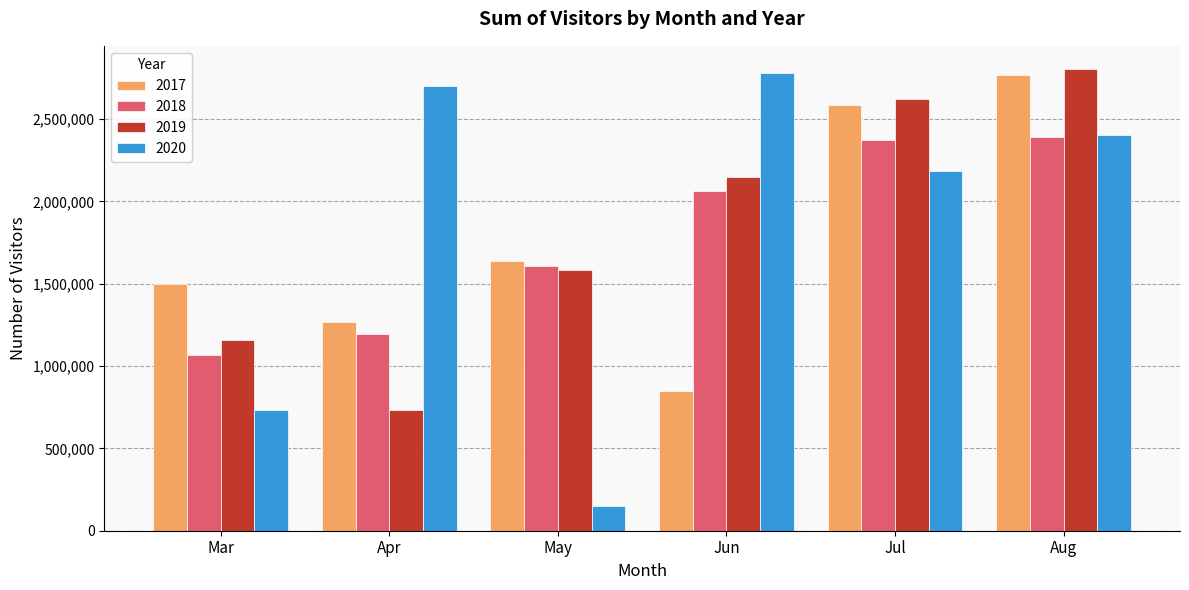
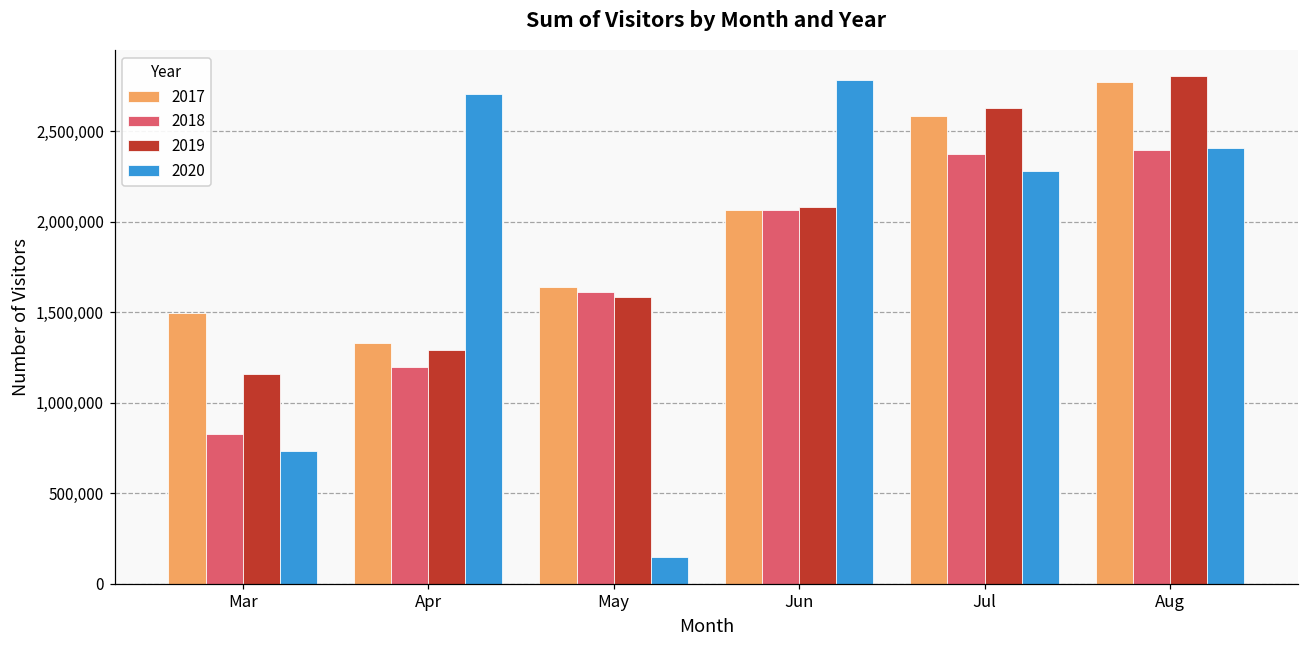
2018, Mar: 1,060,000 -> 830,000
2017, Apr: 1,270,000 -> 1,330,000
2019, Apr: 730,000 -> 1,290,000
2017, Jun: 850,000 -> 2,060,000
2019, Jun: 2,150,000 -> 2,080,000
2020, Jul: 2,190,000 -> 2,280,000
